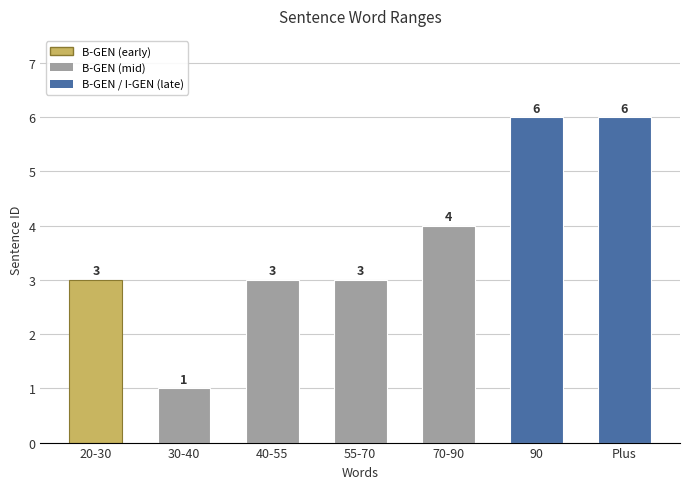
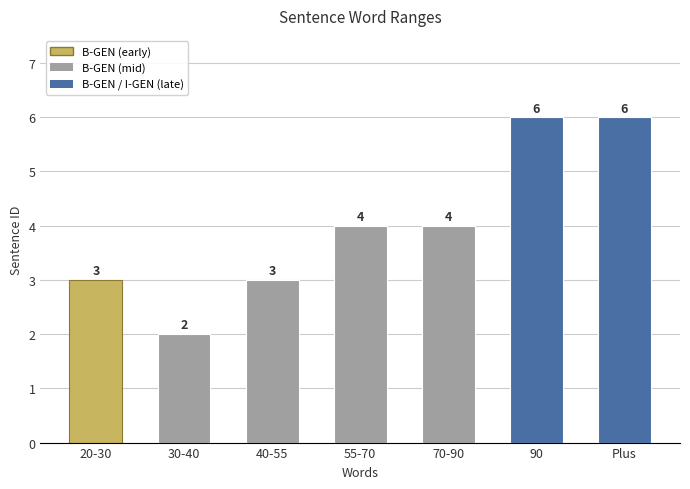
30-40: 1 -> 2
55-70: 3 -> 4
